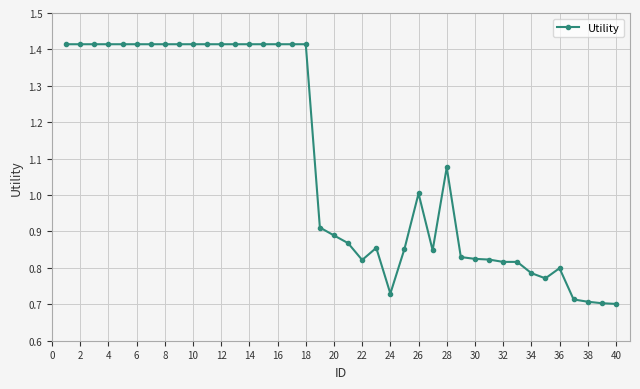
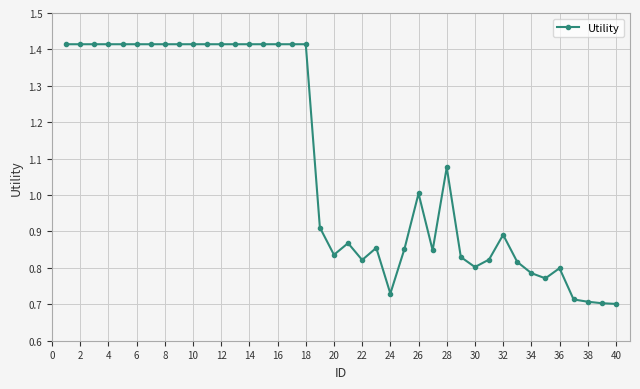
20: 0.89 -> 0.84
30: 0.82 -> 0.80
32: 0.82 -> 0.89
